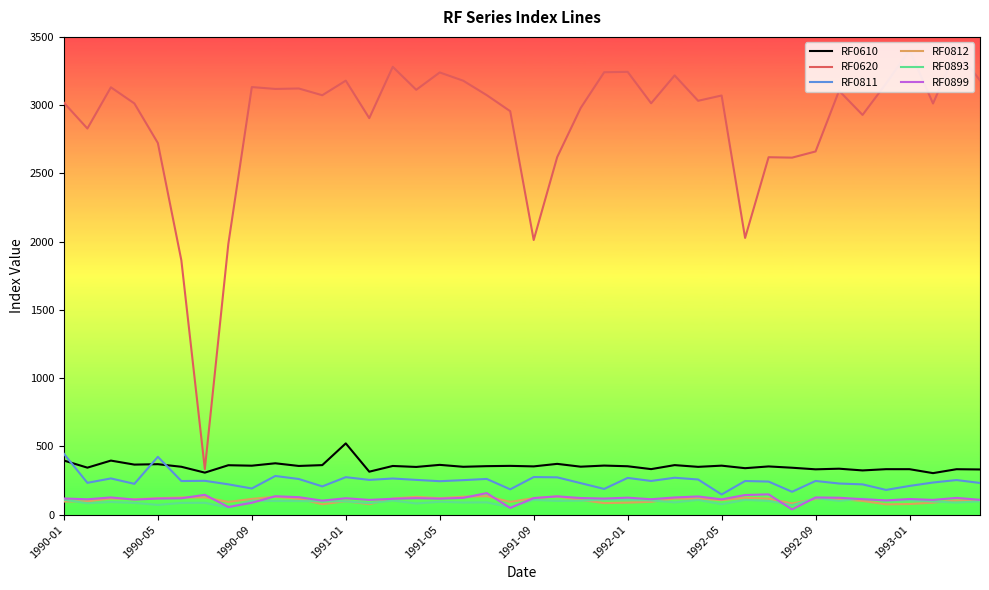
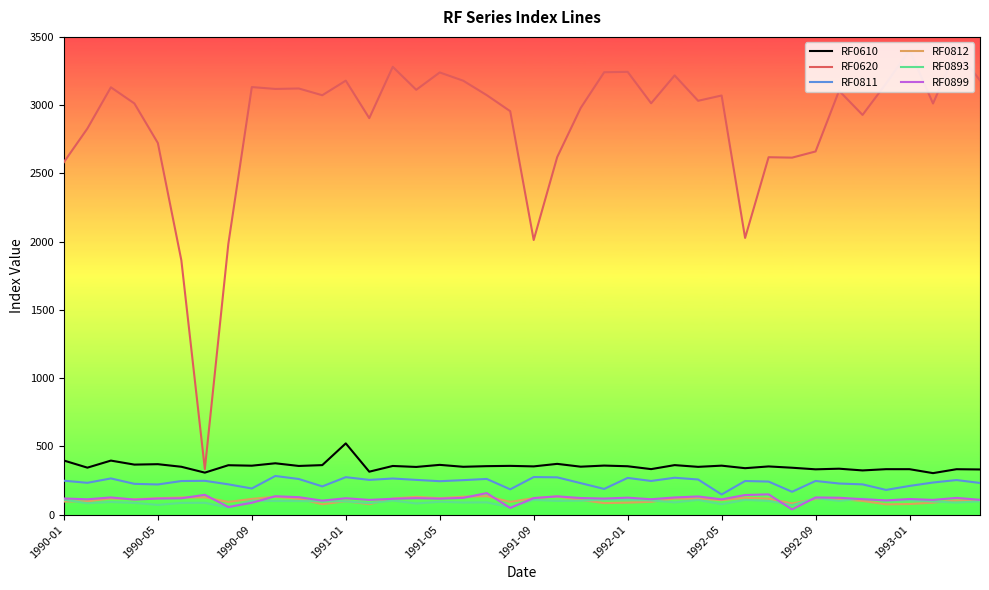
RF0620, 1990-01: 3020 -> 2580
RF0811, 1990-01: 450 -> 250
RF0811, 1990-05: 420 -> 220
